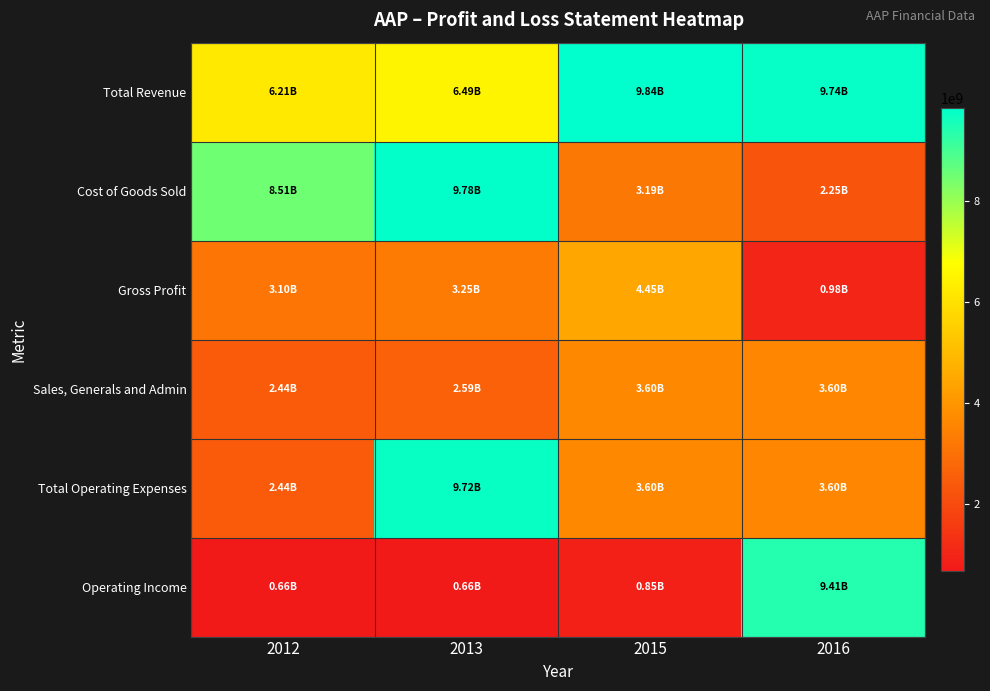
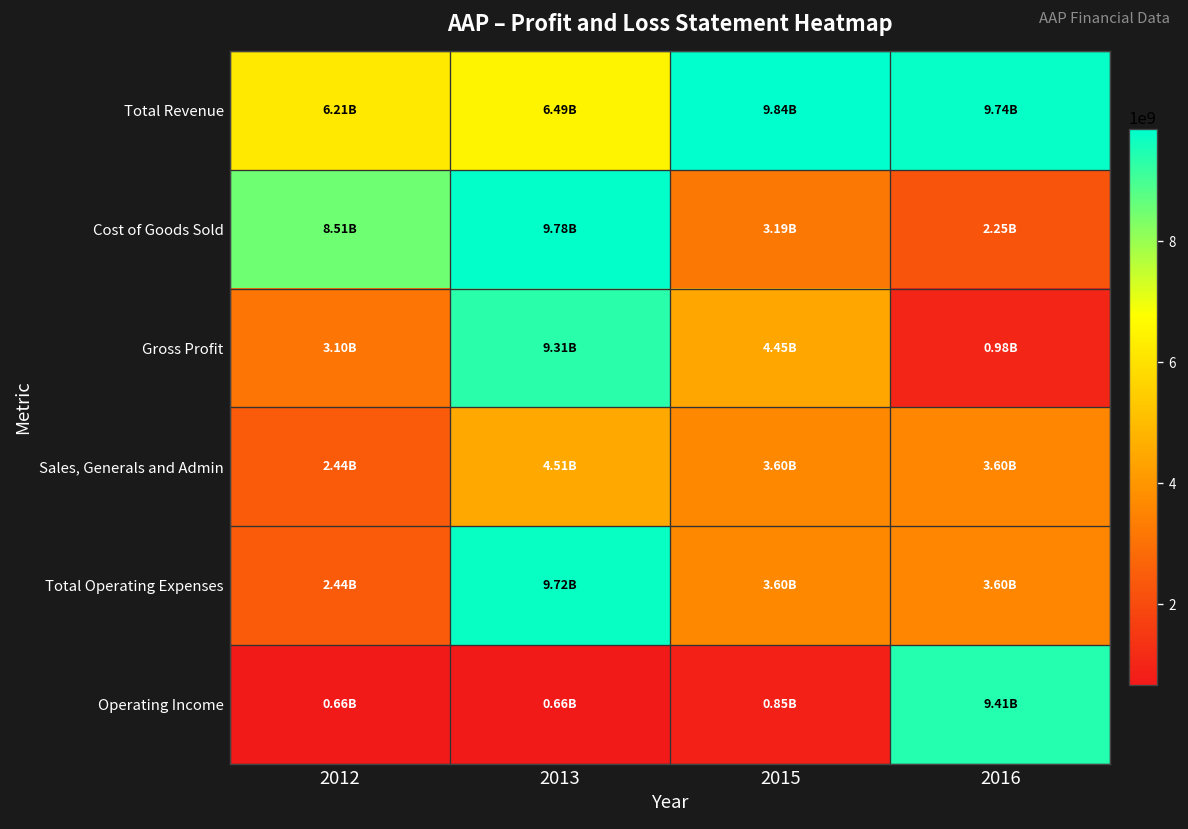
Gross Profit, 2013: 3.25B -> 9.31B
Sales, Generals and Admin, 2013: 2.59B -> 4.51B
